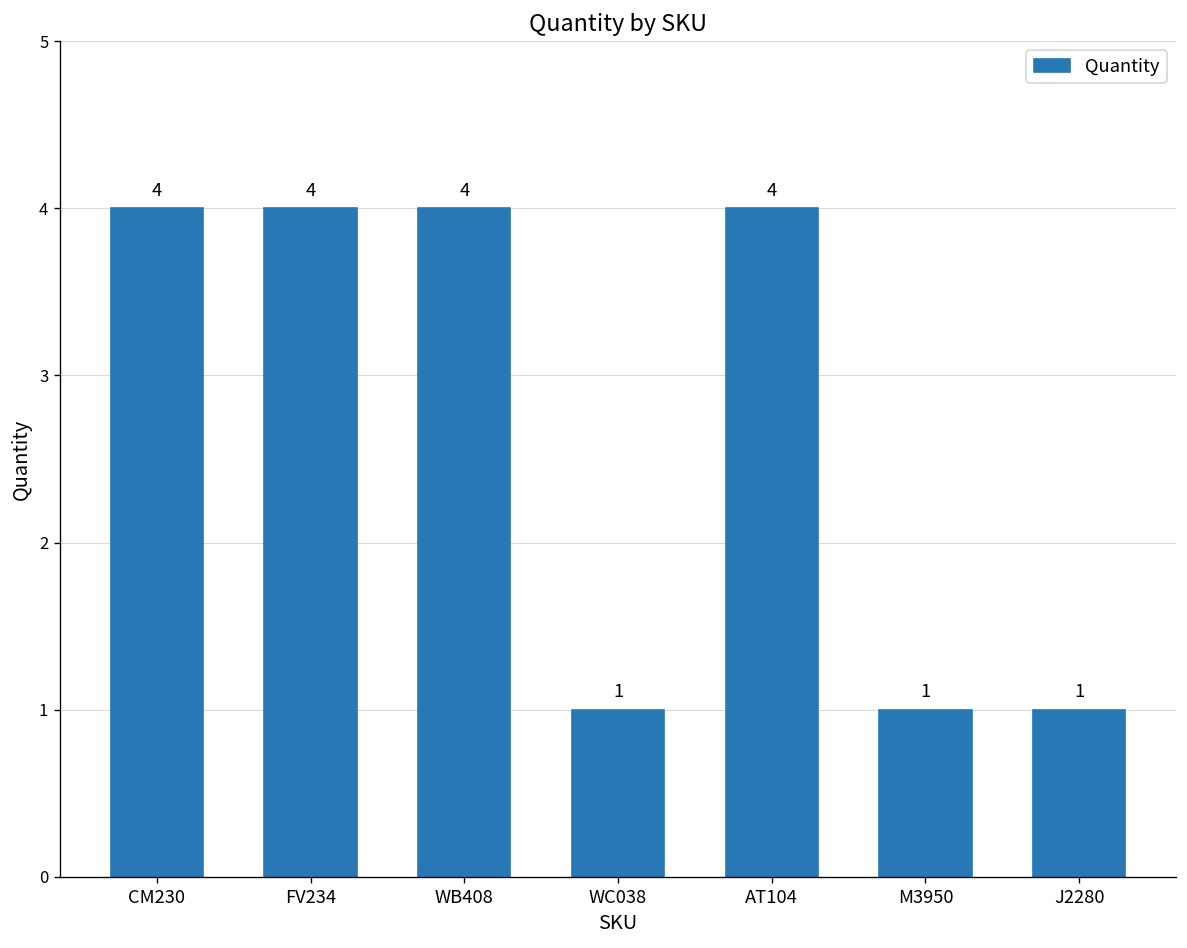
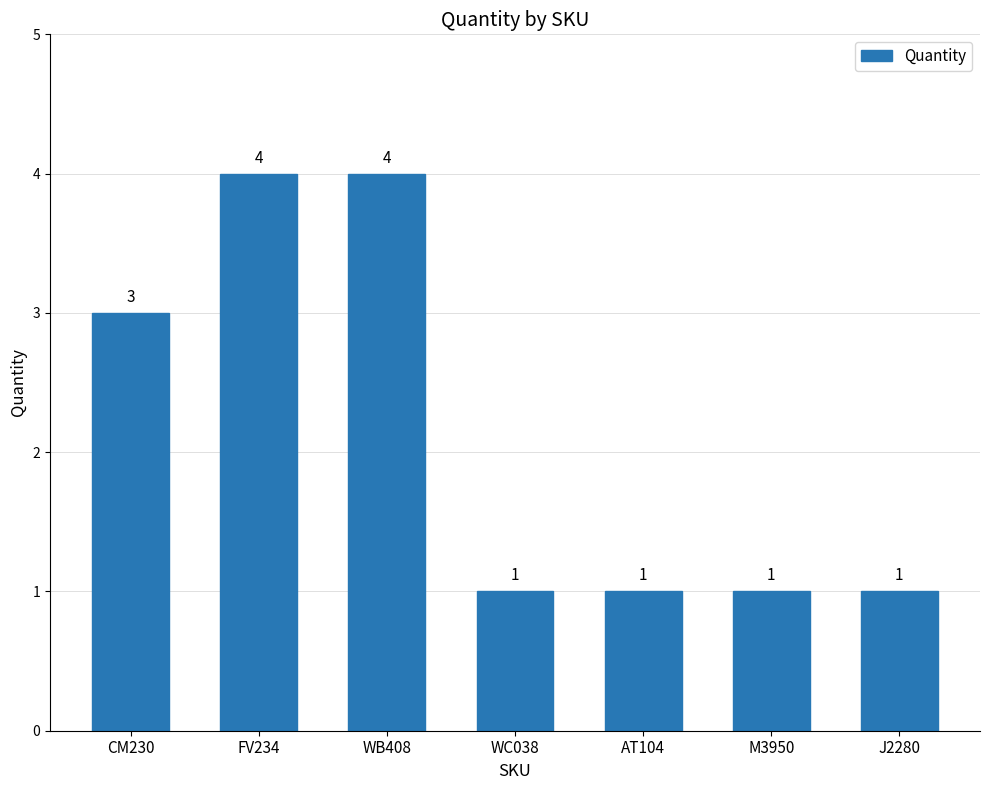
CM230: 4 -> 3
AT104: 4 -> 1
